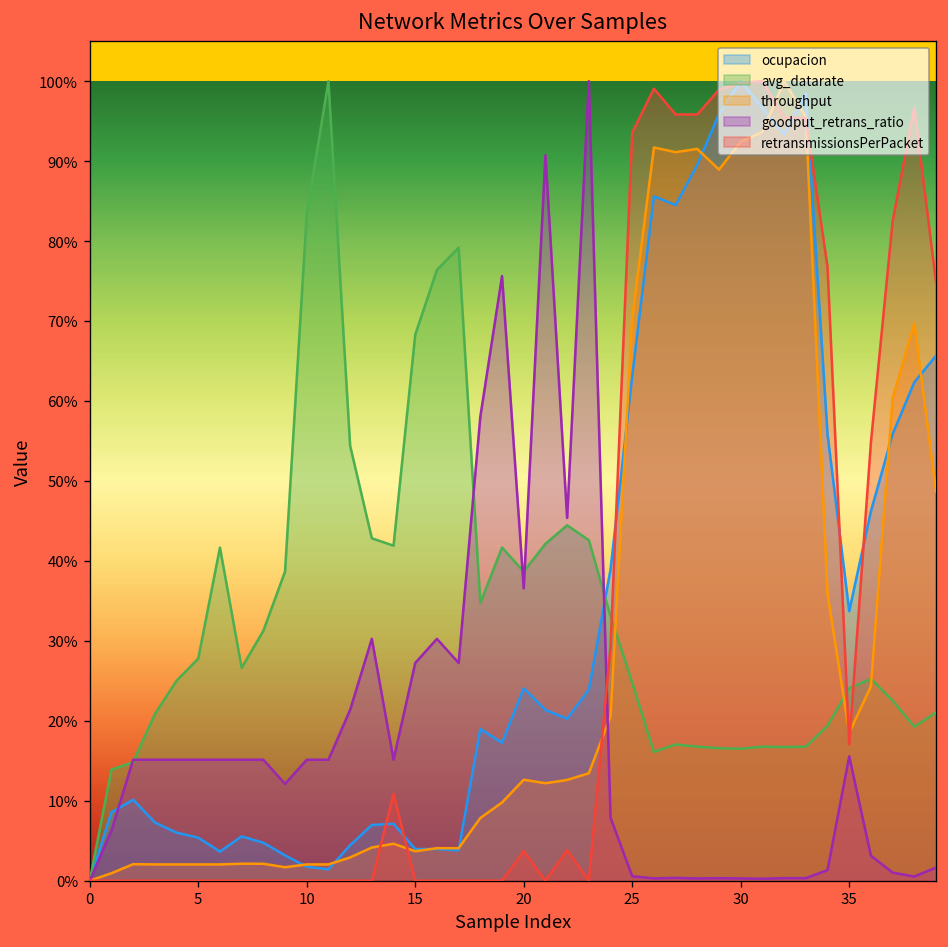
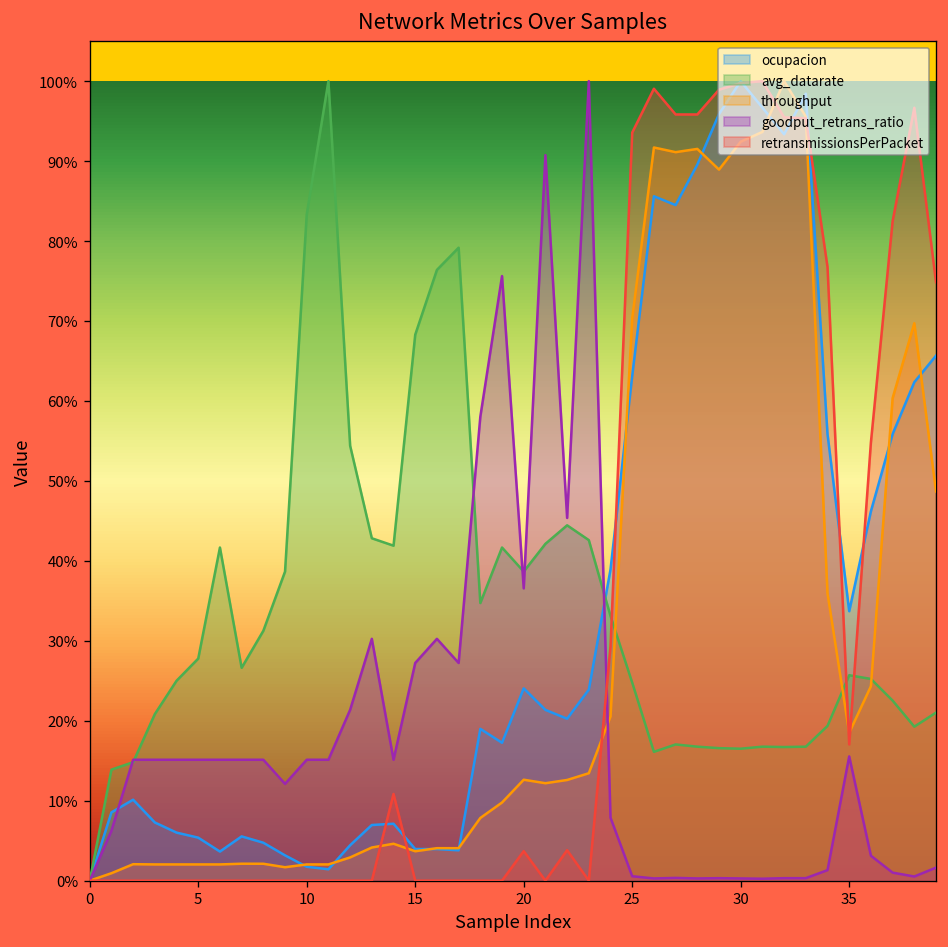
avg_datarate, 35: 24% -> 26%
